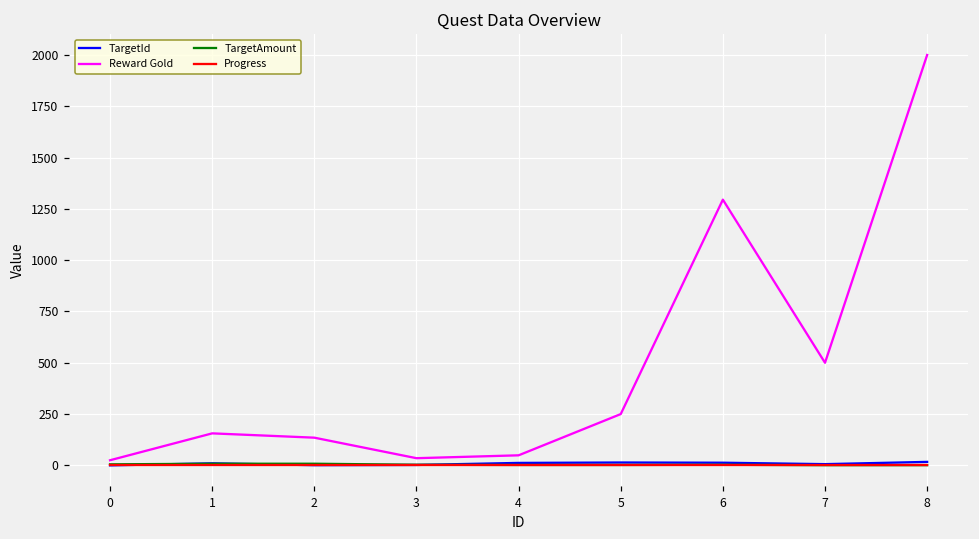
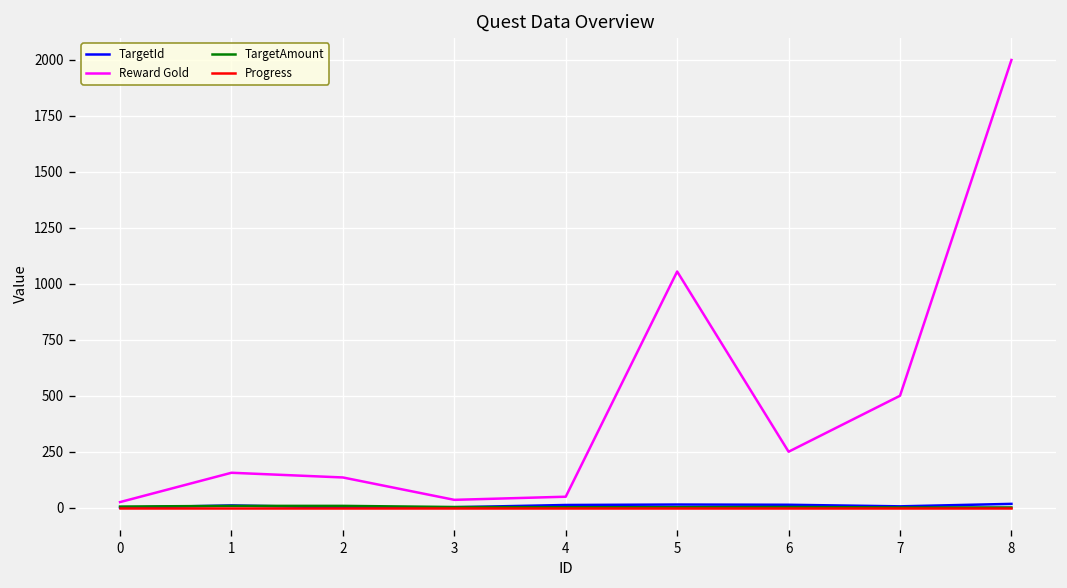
Reward Gold, 5: 250 -> 1060
Reward Gold, 6: 1300 -> 250
